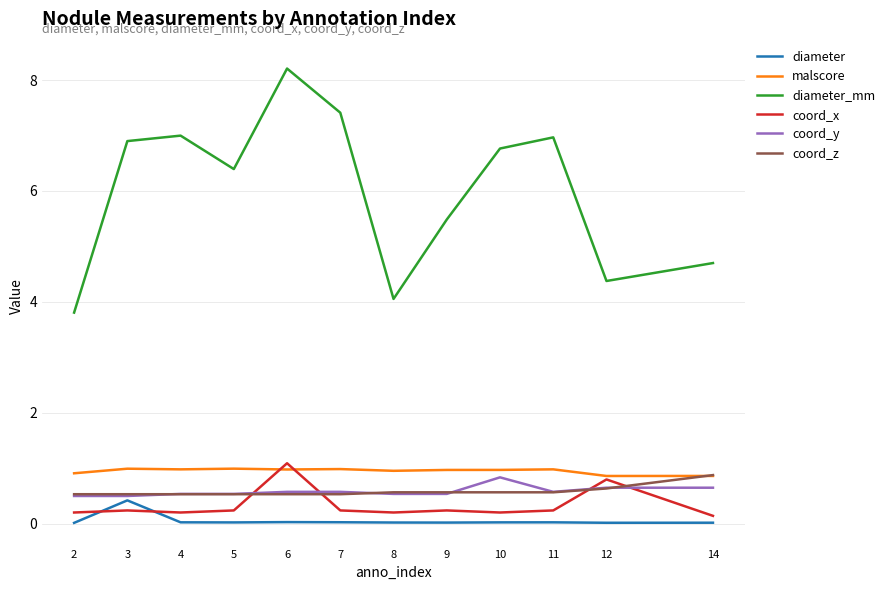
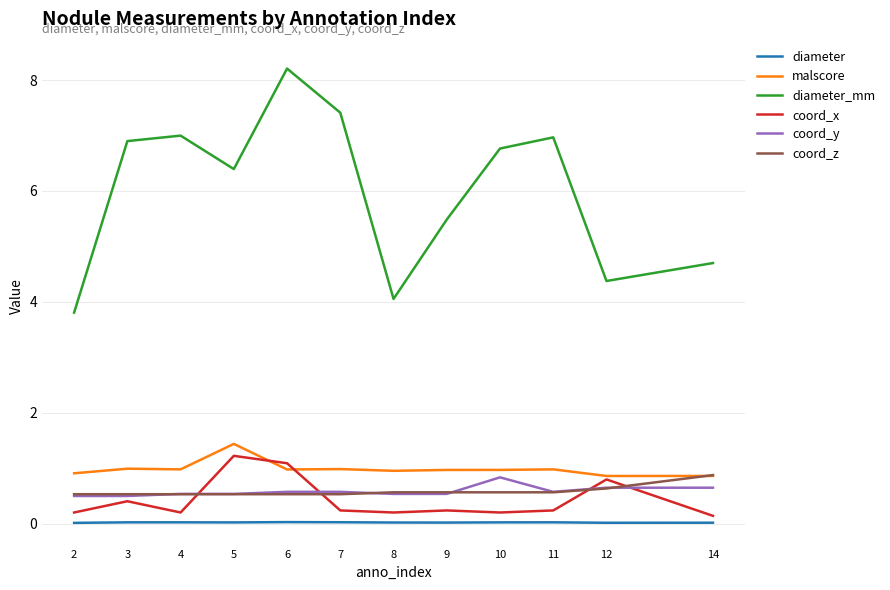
diameter, 3: 0.4 -> 0.0
coord_x, 3: 0.2 -> 0.4
malscore, 5: 1.0 -> 1.4
coord_x, 5: 0.2 -> 1.2
